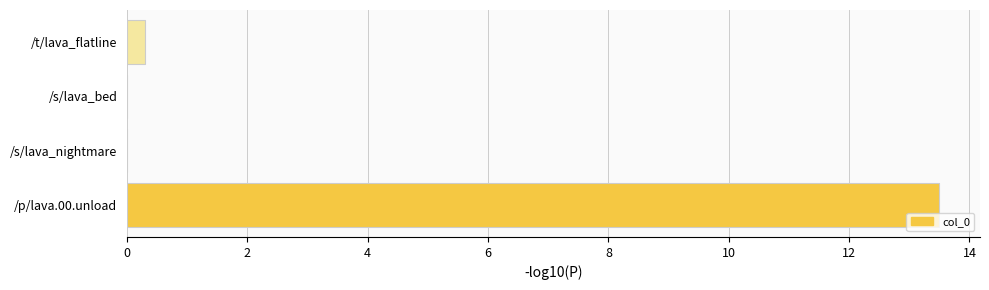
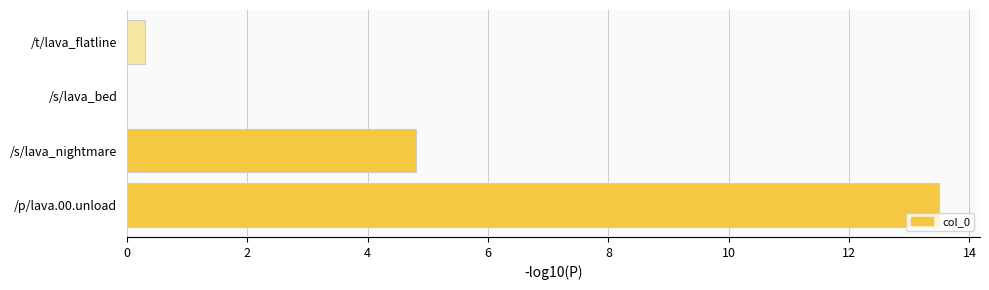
/s/lava_nightmare: 0.0 -> 4.8
